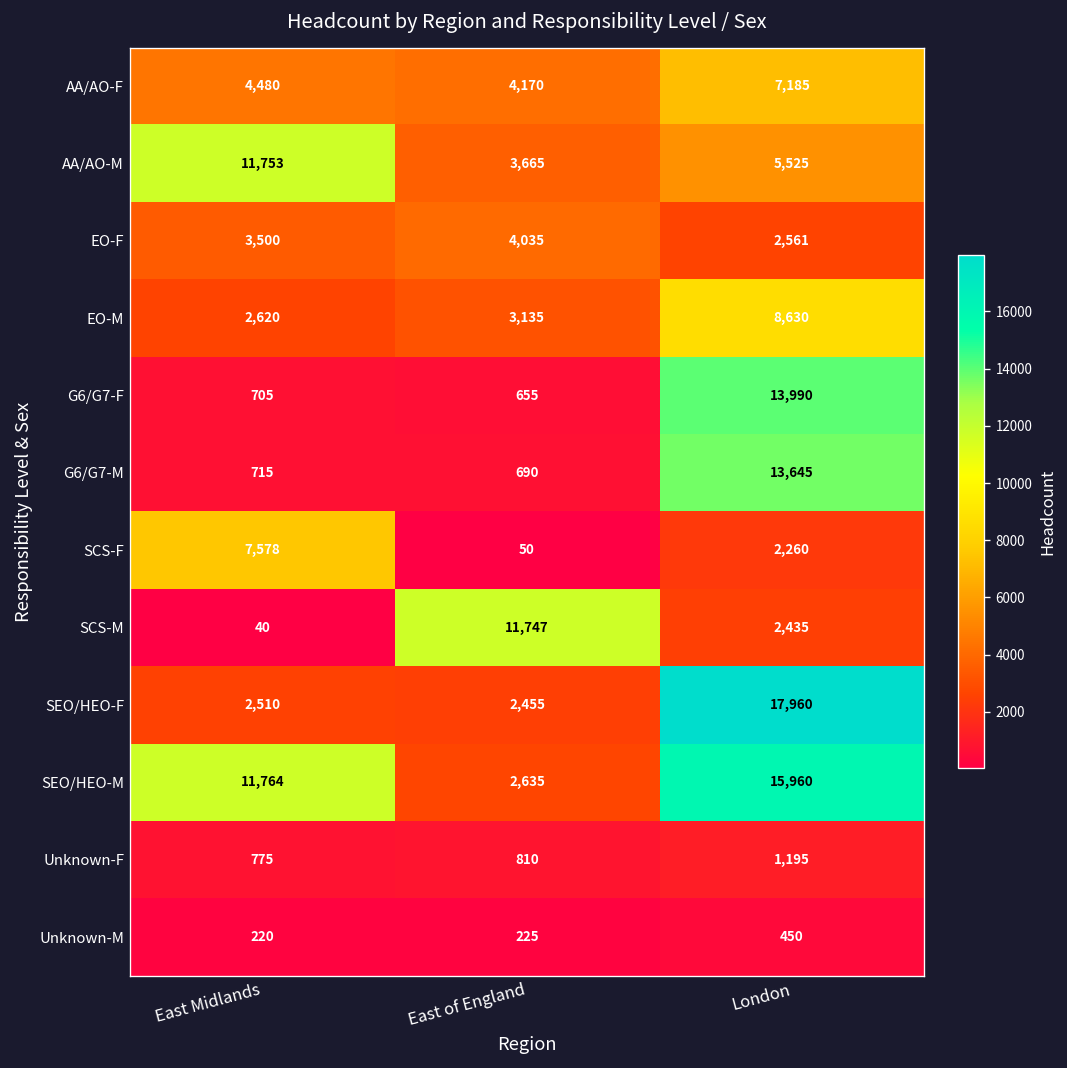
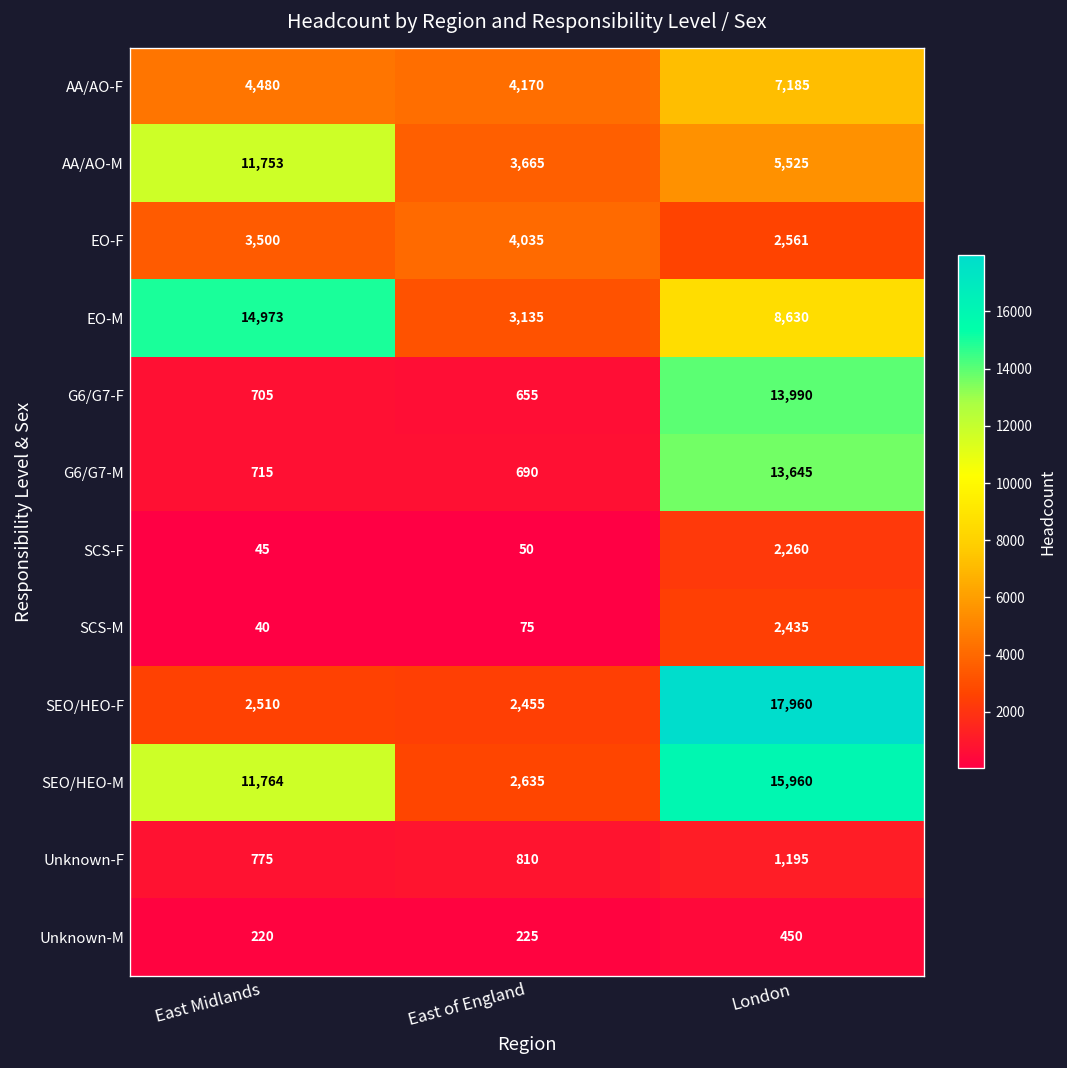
EO-M, East Midlands: 2,620 -> 14,973
SCS-F, East Midlands: 7,578 -> 45
SCS-M, East of England: 11,747 -> 75
